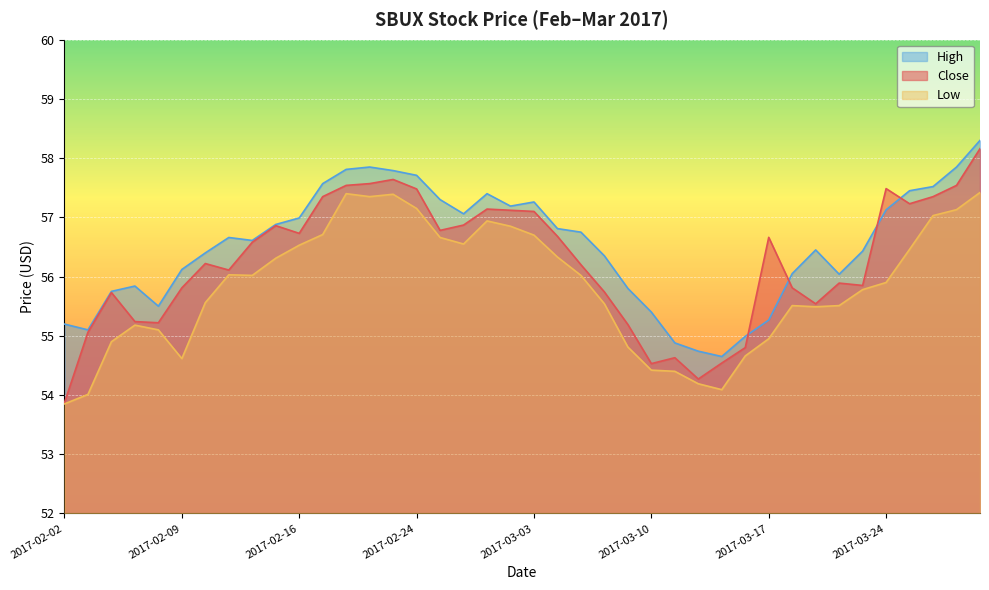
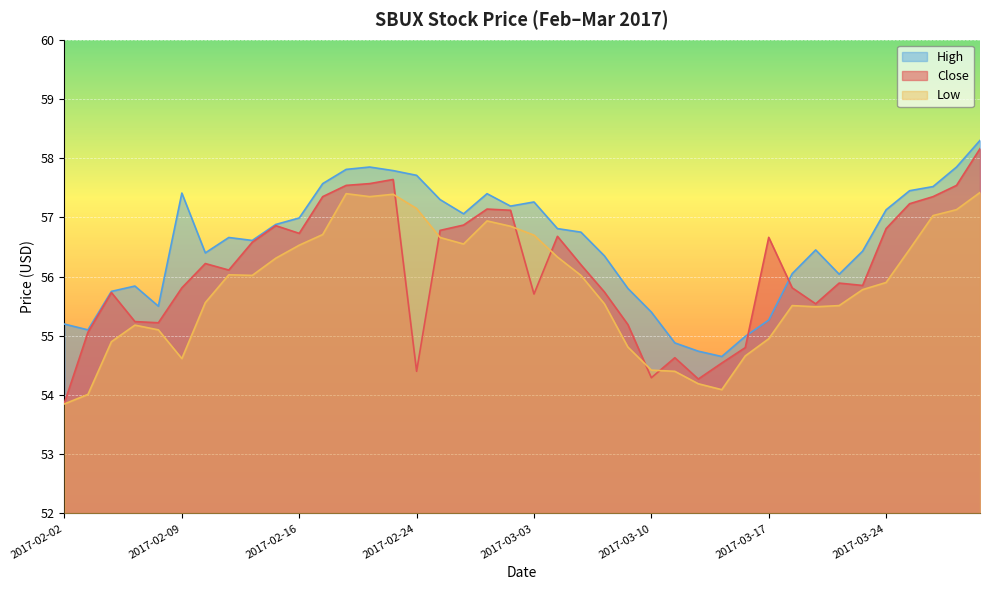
High, 2017-02-09: 56.1 -> 57.4
Close, 2017-02-24: 57.5 -> 54.4
Close, 2017-03-03: 57.1 -> 55.7
Close, 2017-03-10: 54.5 -> 54.3
Close, 2017-03-24: 57.5 -> 56.8
